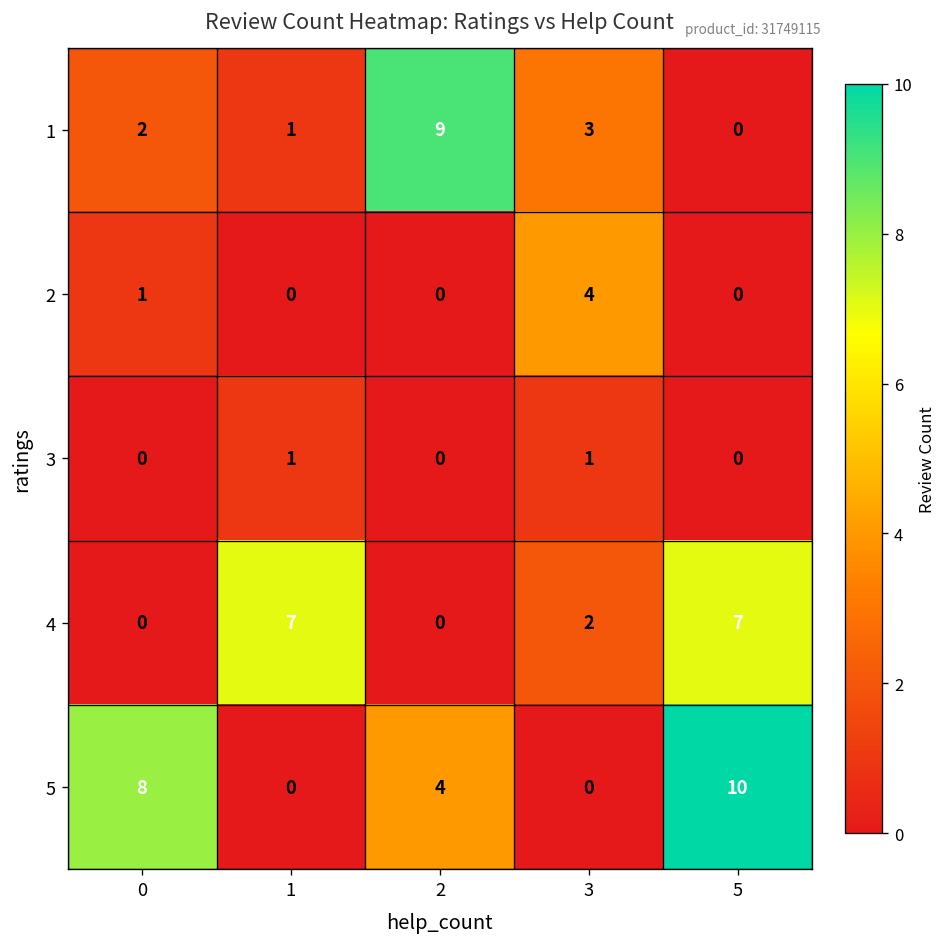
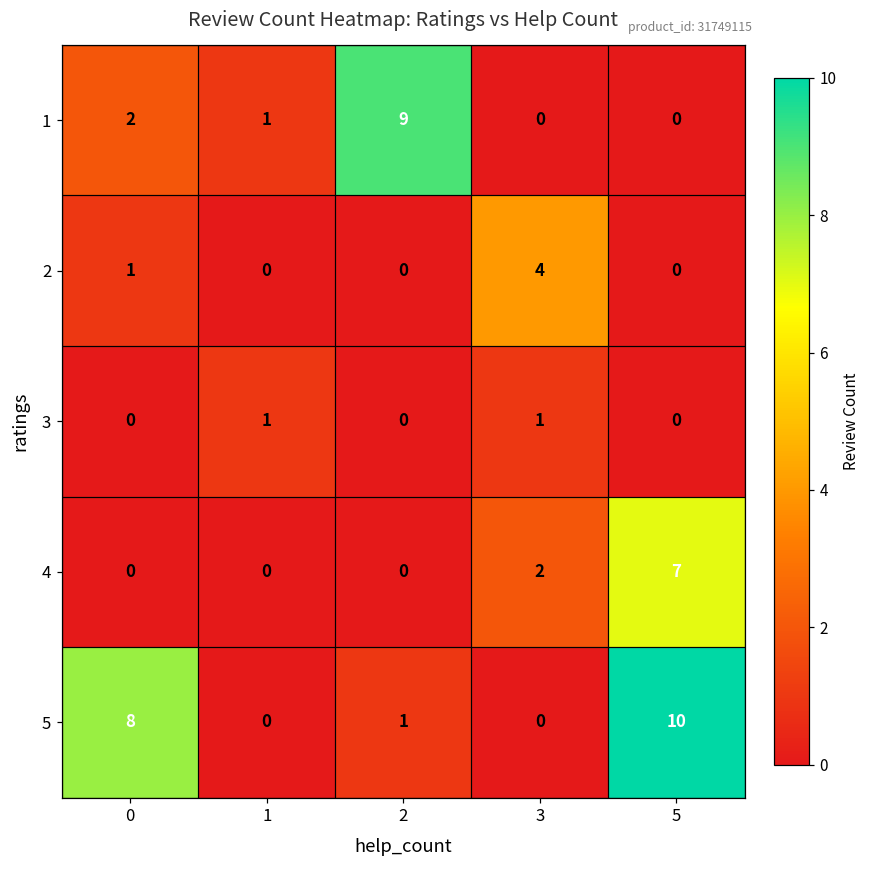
1, 3: 3 -> 0
4, 1: 7 -> 0
5, 2: 4 -> 1
